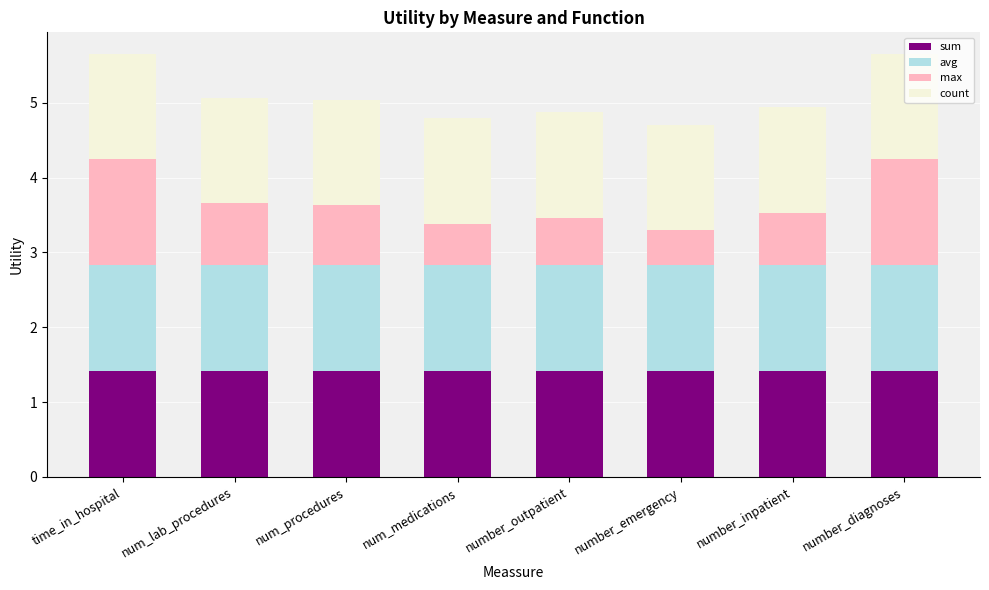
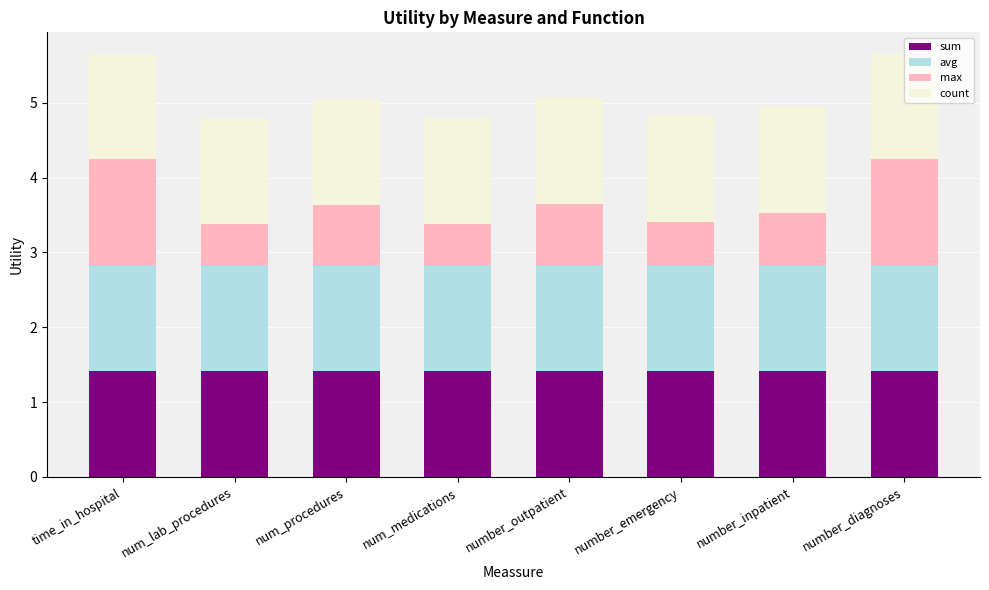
max, num_lab_procedures: 0.8 -> 0.6
max, number_outpatient: 0.6 -> 0.8
max, number_emergency: 0.5 -> 0.6
